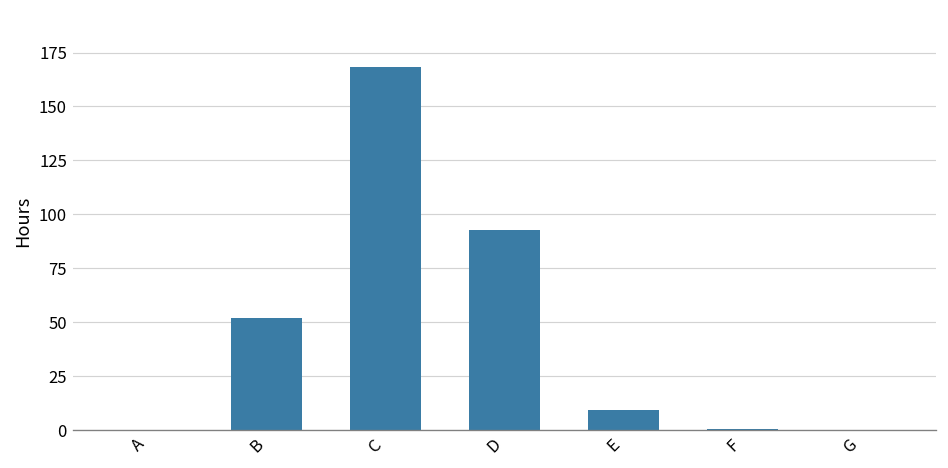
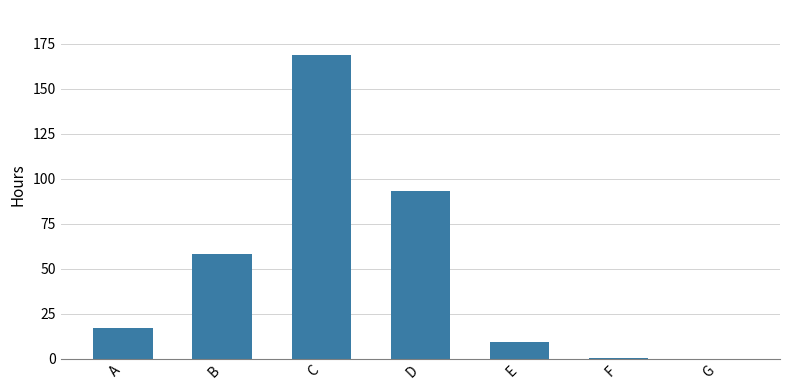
A: 0 -> 17
B: 52 -> 58
